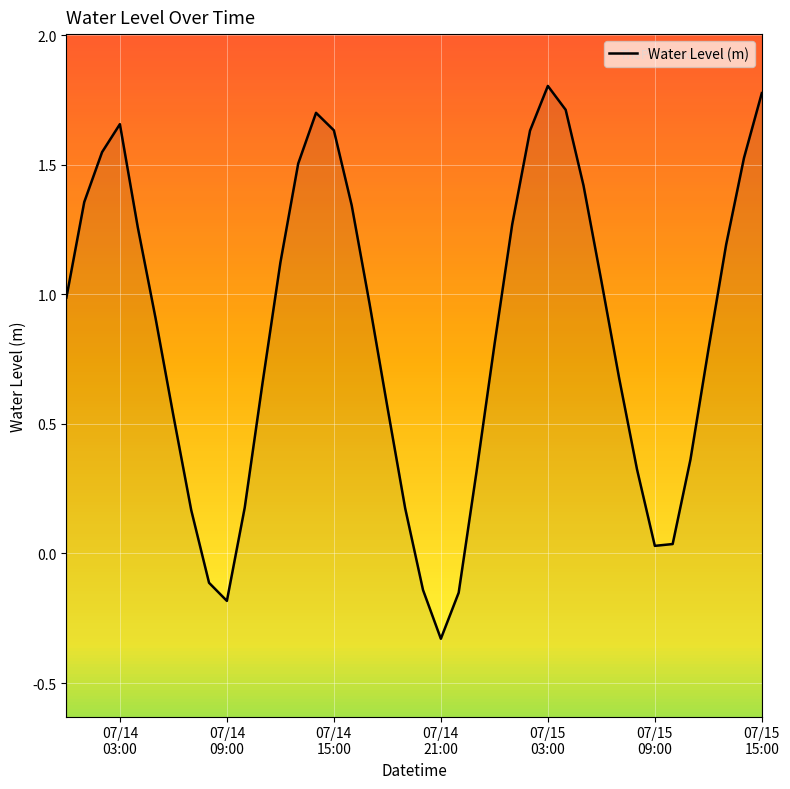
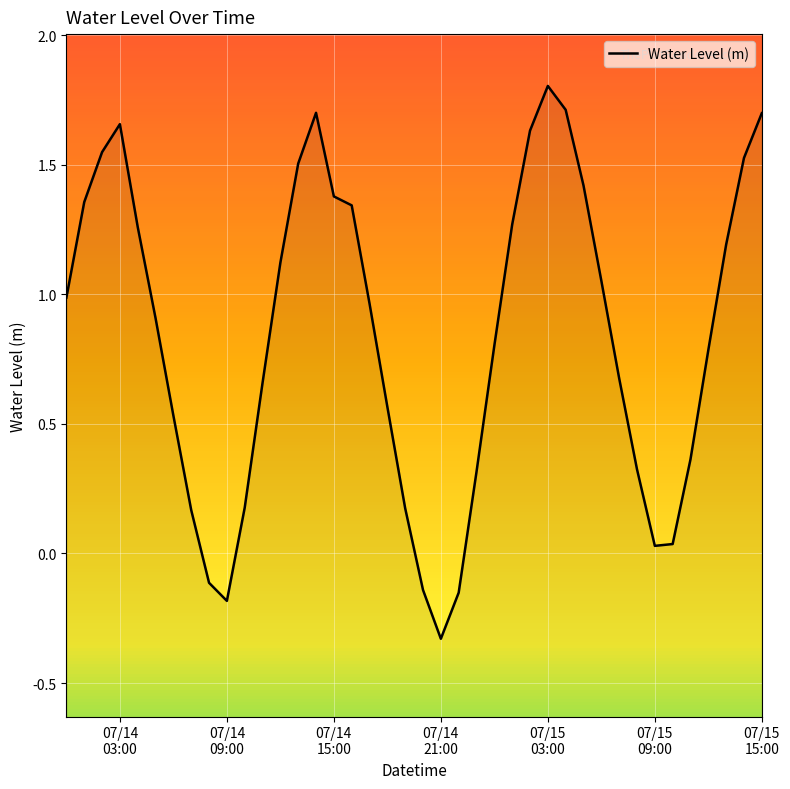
07/14 15:00: 1.63 -> 1.38
07/15 15:00: 1.78 -> 1.70
